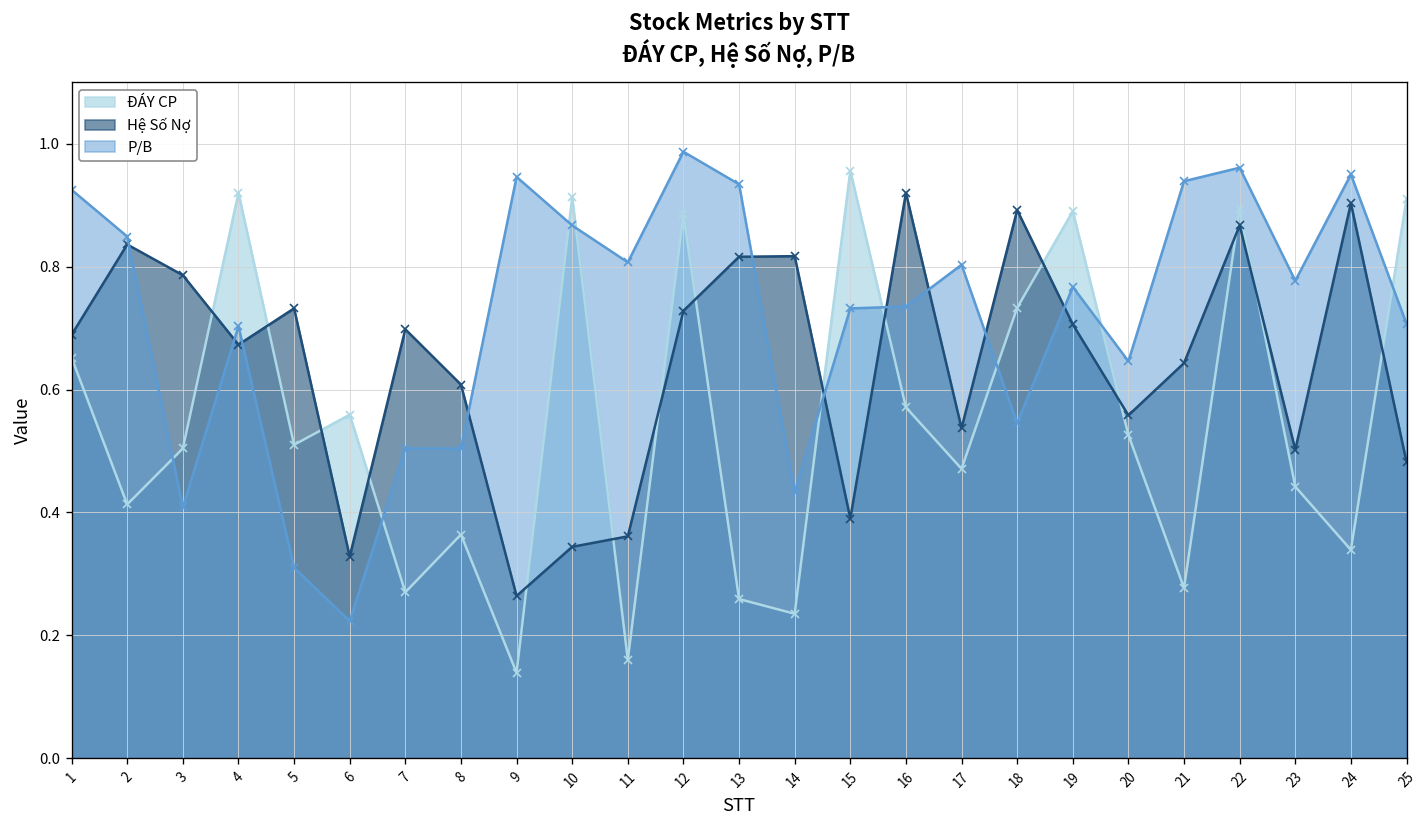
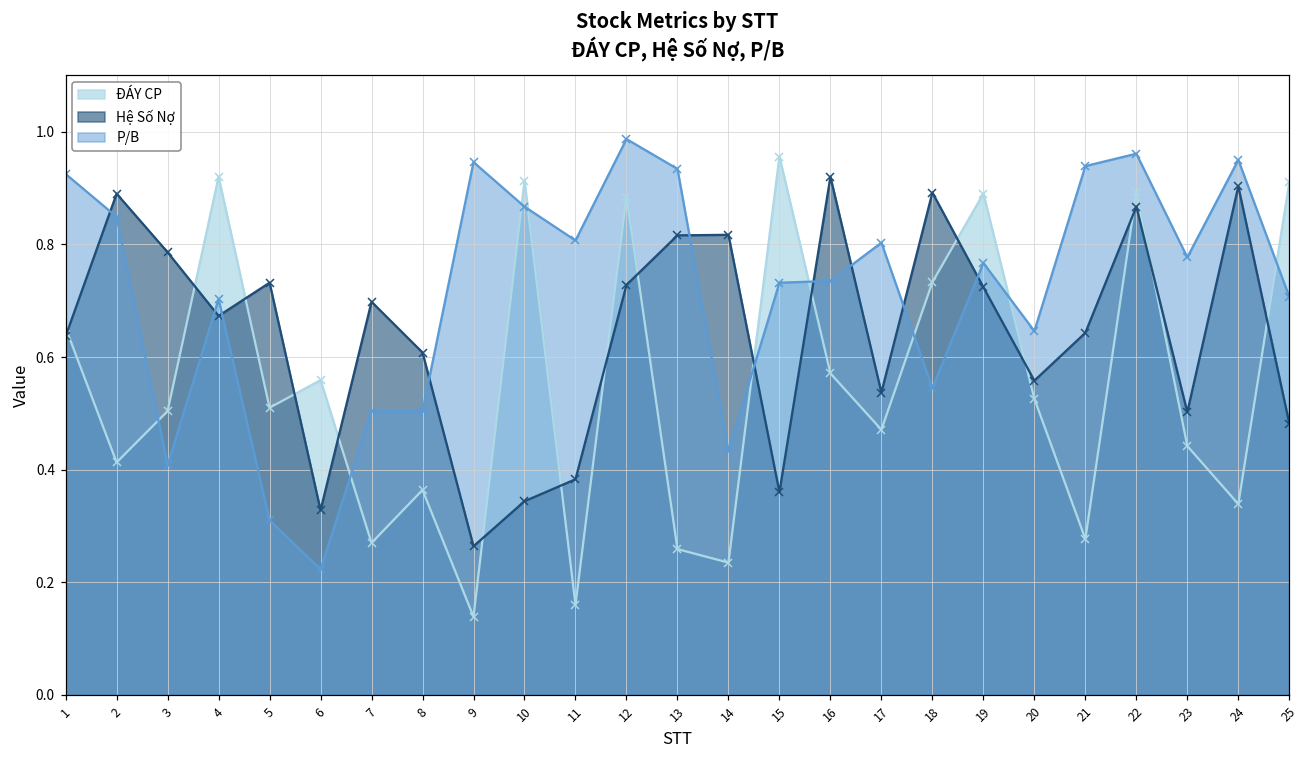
Hệ Số Nợ, 1: 0.69 -> 0.64
Hệ Số Nợ, 2: 0.84 -> 0.89
Hệ Số Nợ, 11: 0.36 -> 0.38
Hệ Số Nợ, 15: 0.39 -> 0.36
Hệ Số Nợ, 19: 0.71 -> 0.72
